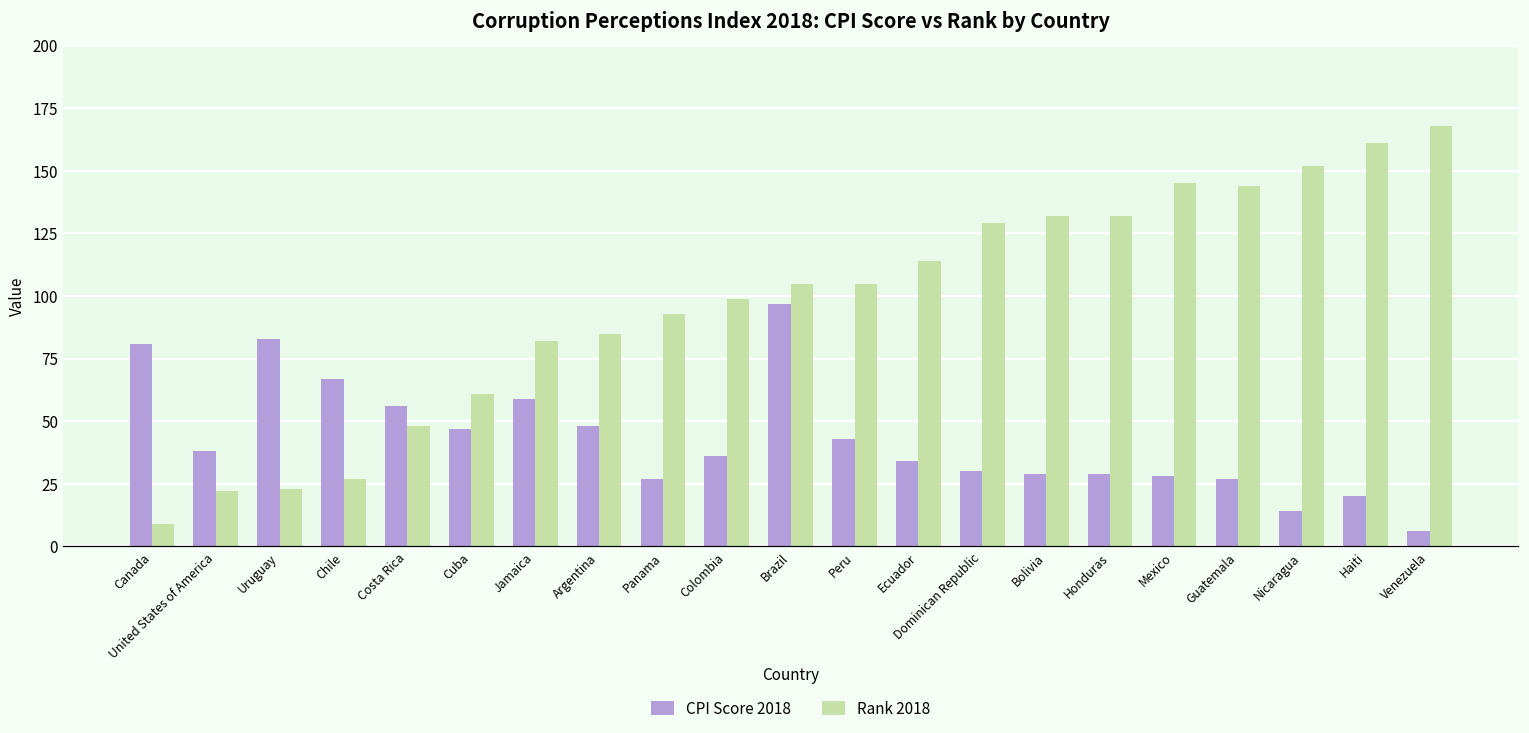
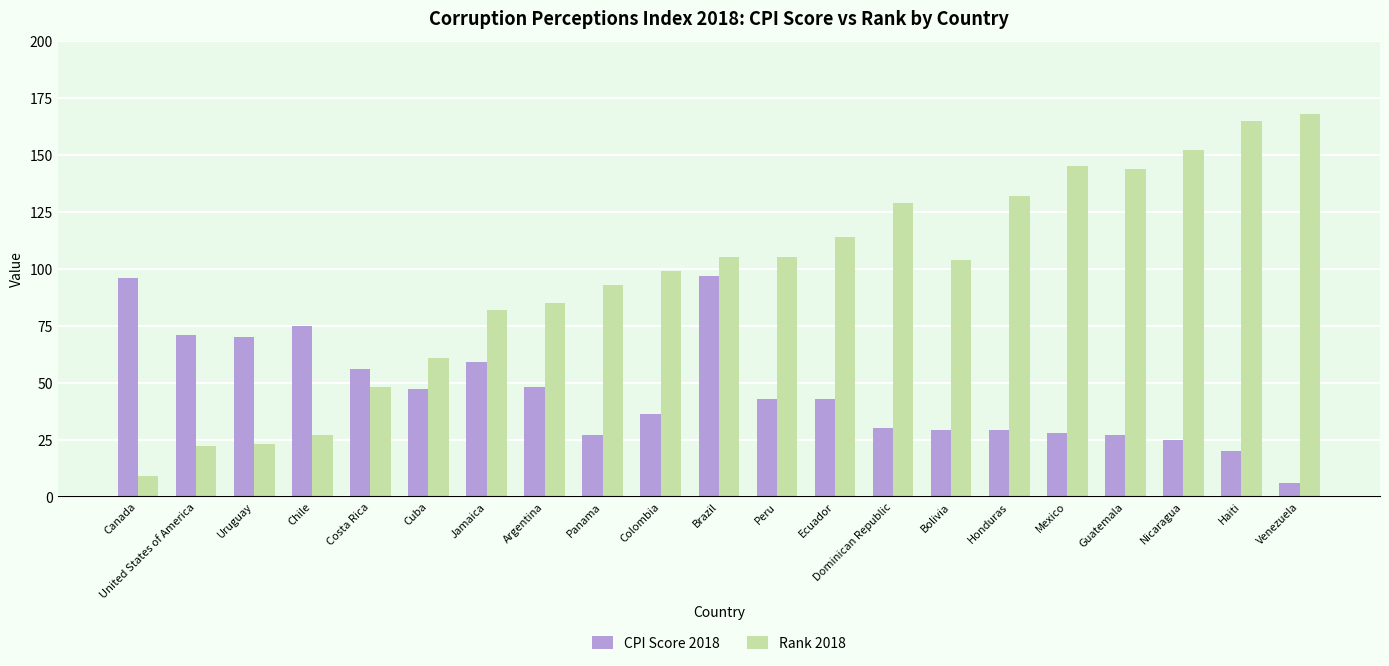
CPI Score 2018, Canada: 81 -> 96
CPI Score 2018, United States of America: 38 -> 71
CPI Score 2018, Uruguay: 83 -> 70
CPI Score 2018, Chile: 67 -> 75
CPI Score 2018, Ecuador: 34 -> 43
Rank 2018, Bolivia: 132 -> 104
CPI Score 2018, Nicaragua: 14 -> 25
Rank 2018, Haiti: 161 -> 165
